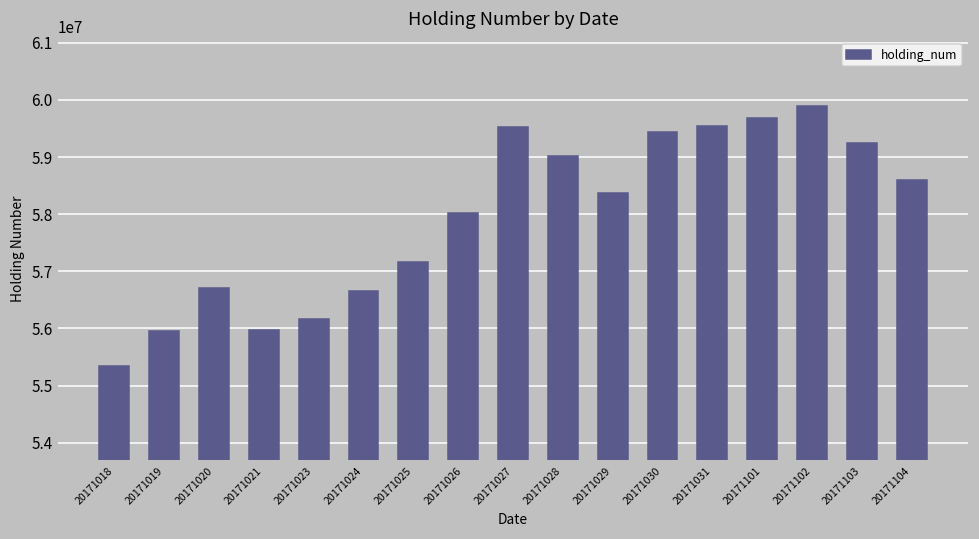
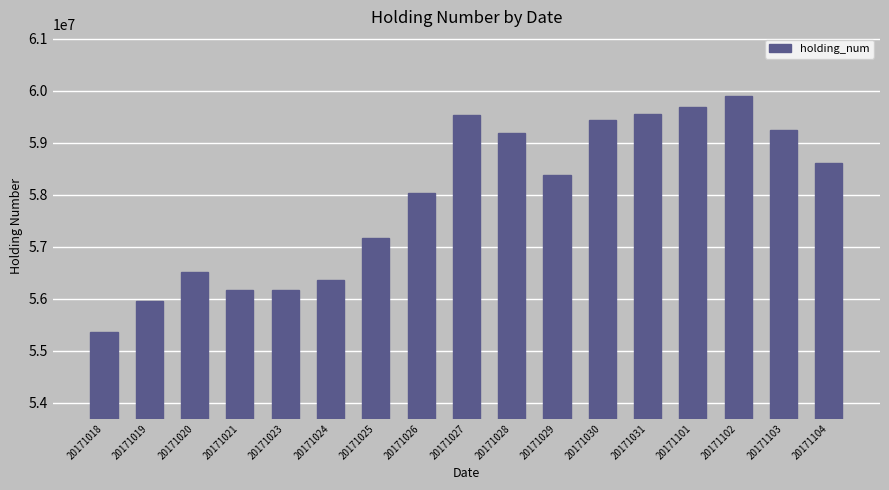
20171020: 56700000 -> 56500000
20171021: 56000000 -> 56200000
20171024: 56600000 -> 56400000
20171028: 59000000 -> 59200000
